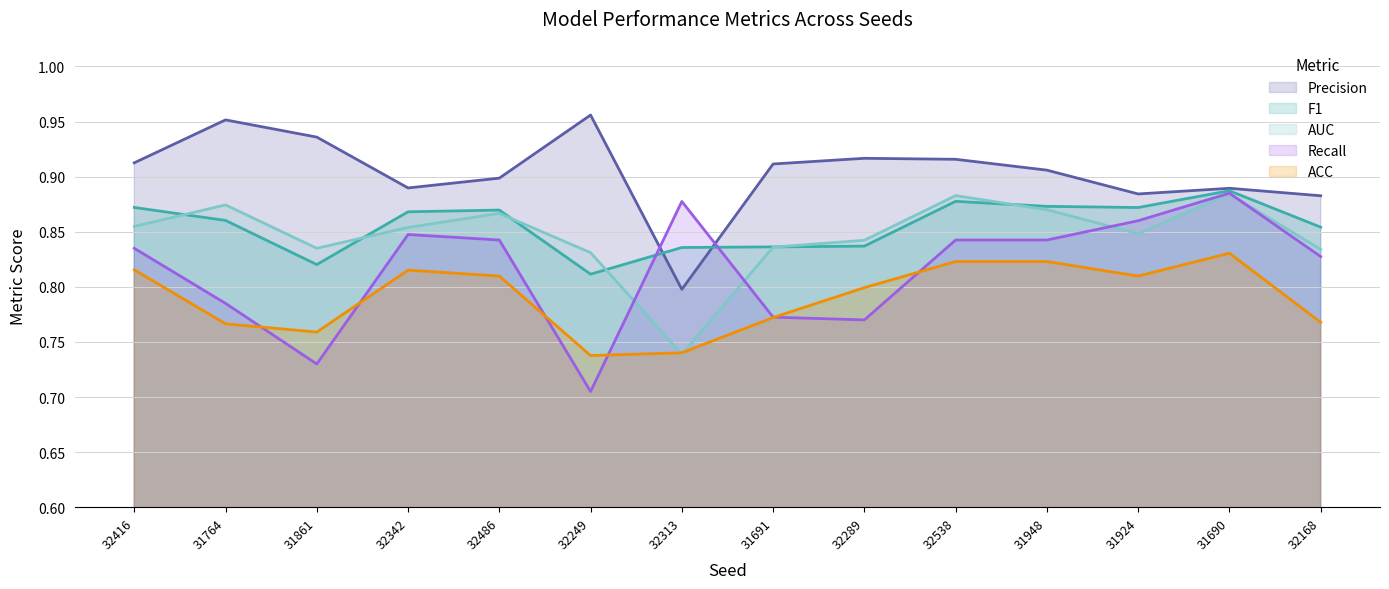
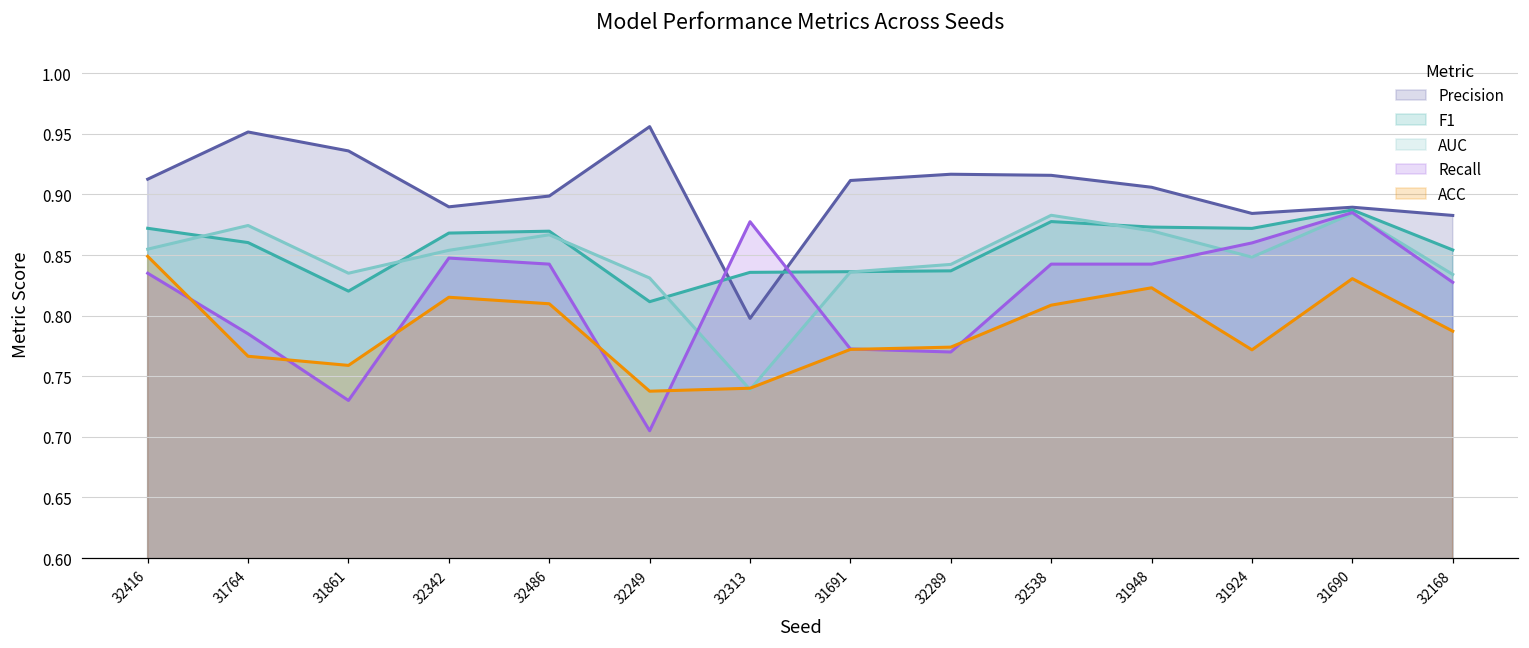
ACC, 32416: 0.815 -> 0.849
ACC, 32289: 0.799 -> 0.774
ACC, 32538: 0.823 -> 0.809
ACC, 31924: 0.810 -> 0.772
ACC, 32168: 0.768 -> 0.787
